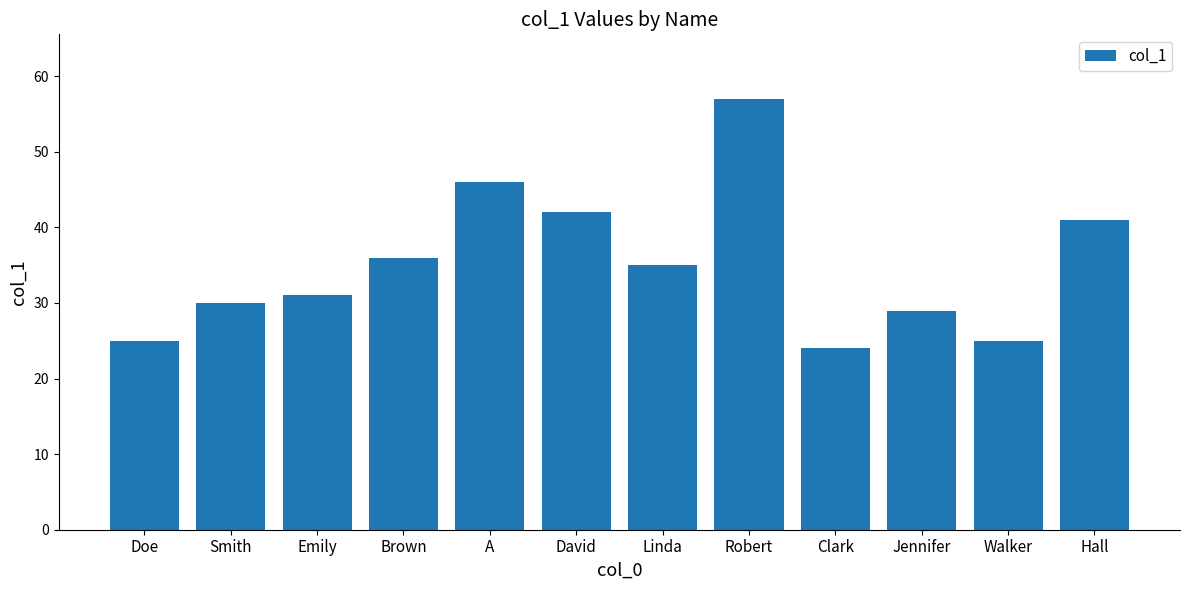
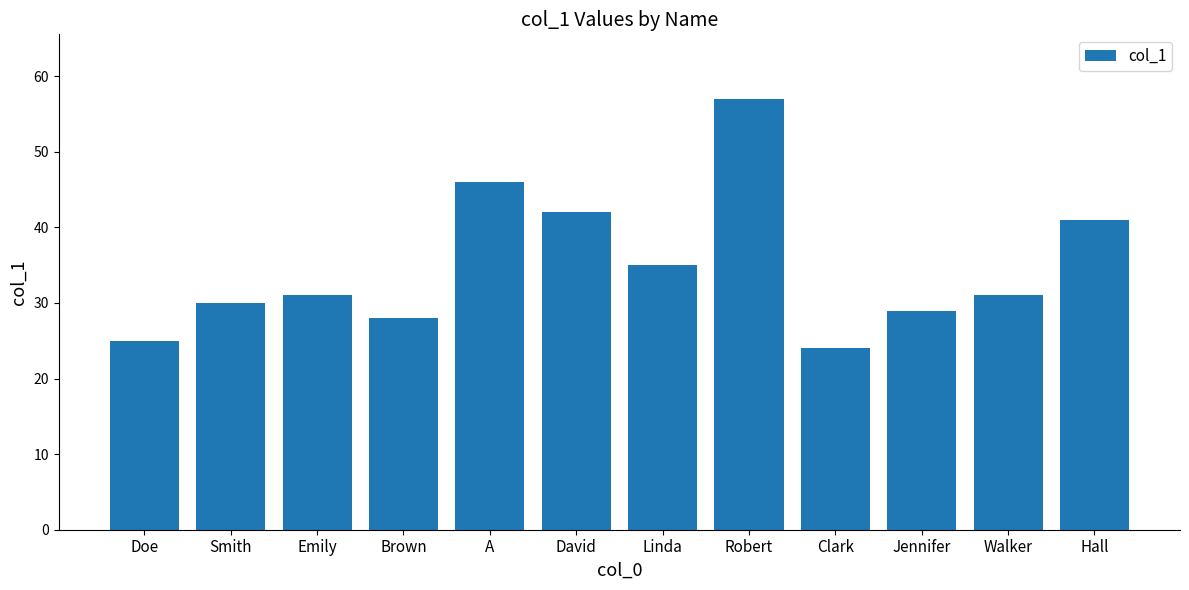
Brown: 36 -> 28
Walker: 25 -> 31
